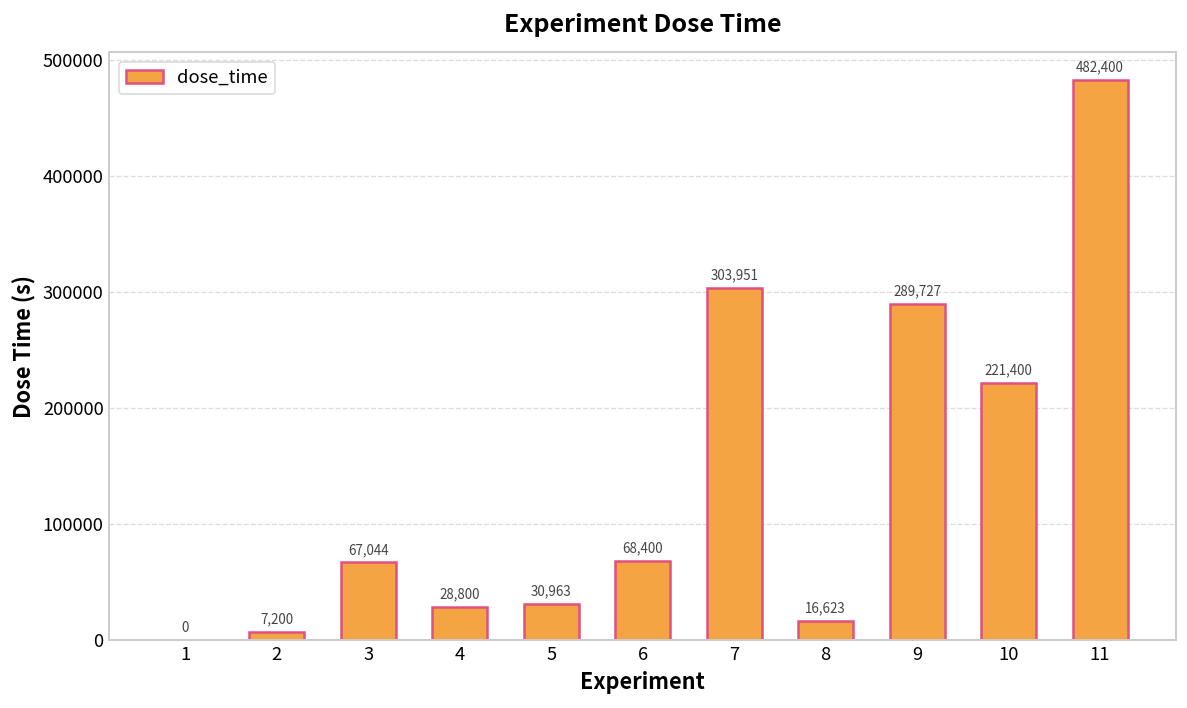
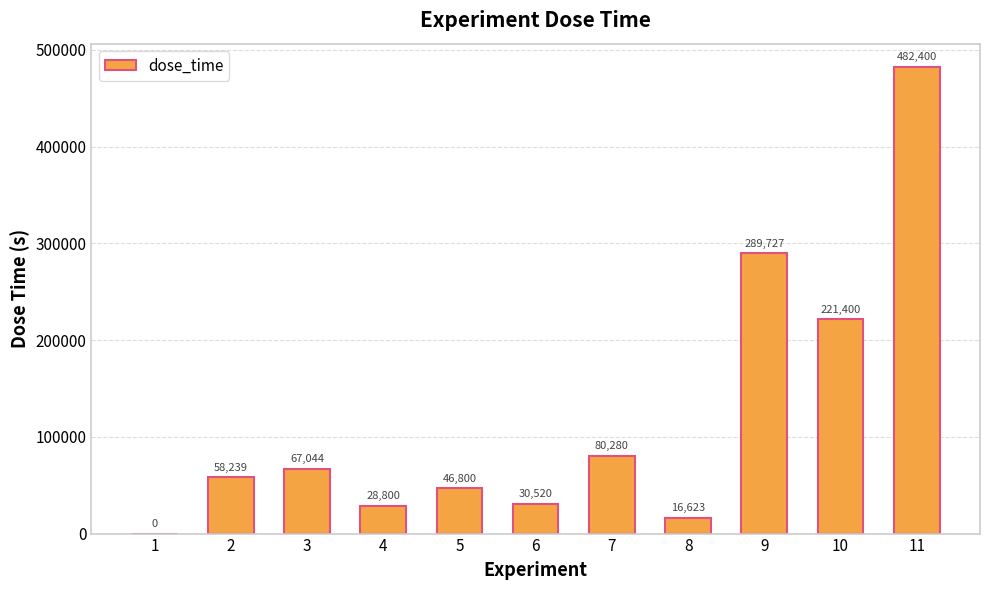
2: 7,200 -> 58,239
5: 30,963 -> 46,800
6: 68,400 -> 30,520
7: 303,951 -> 80,280
